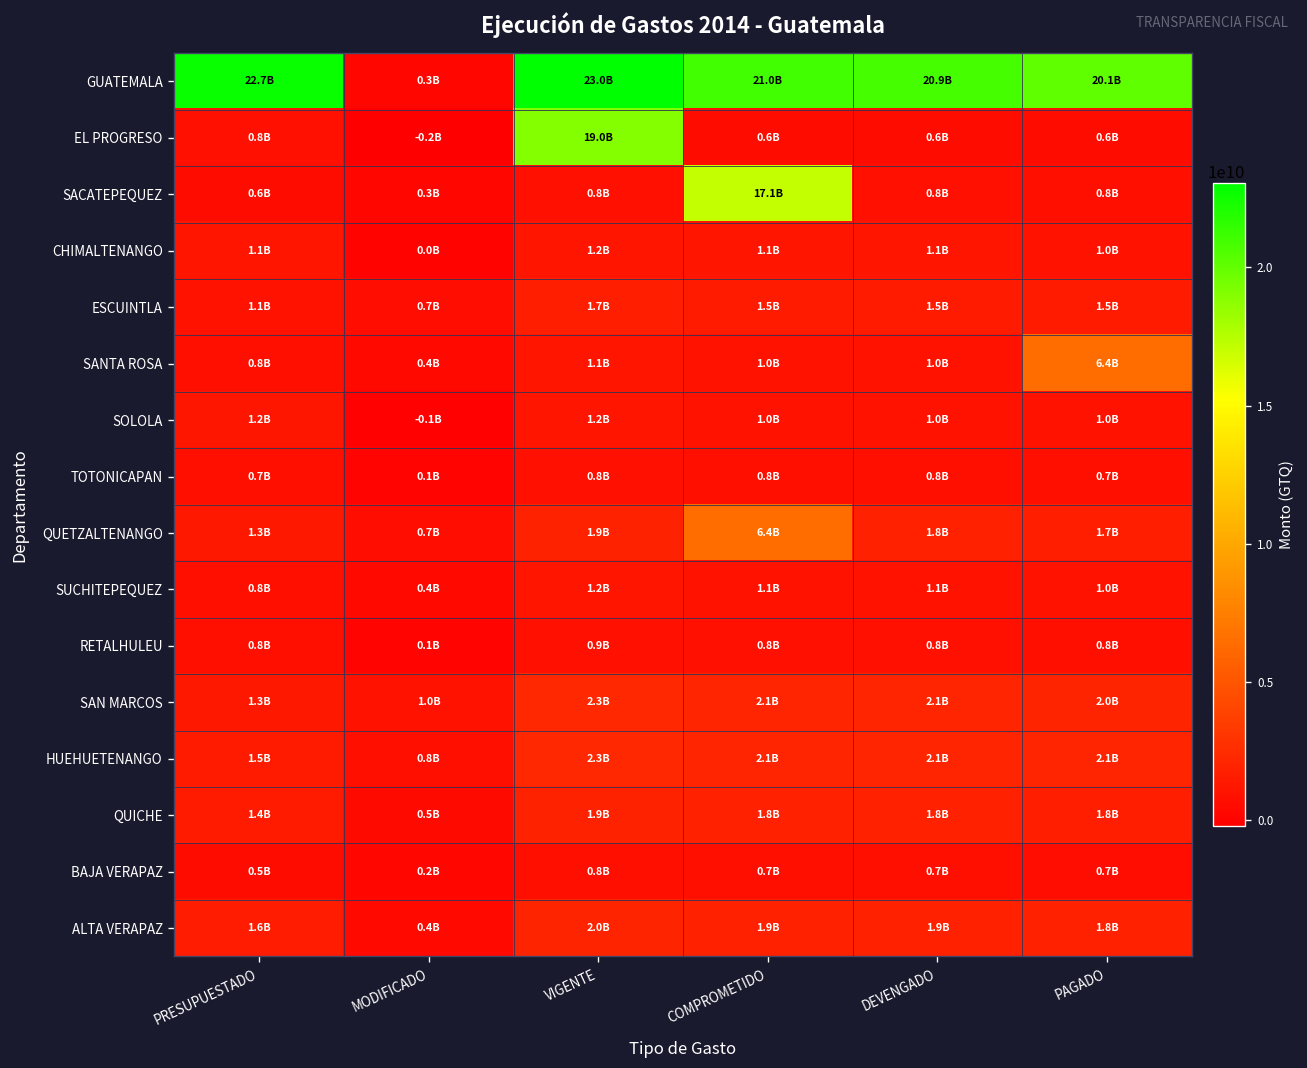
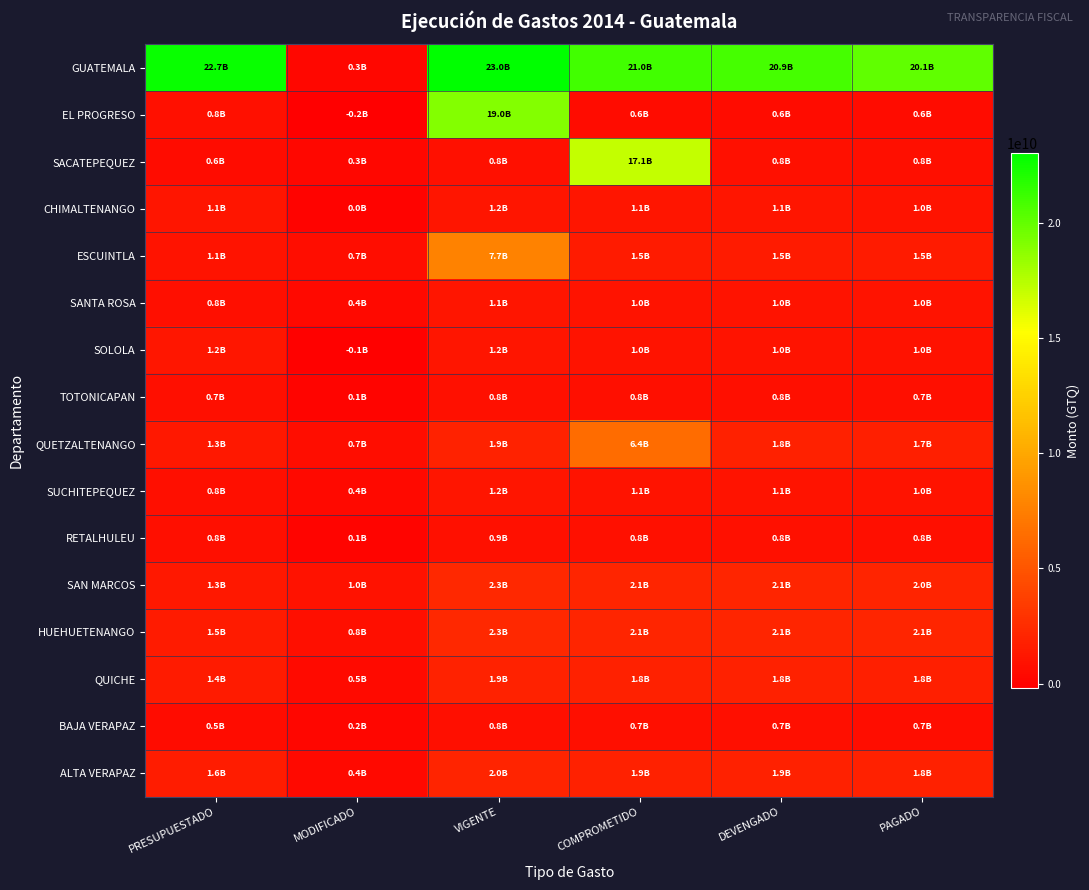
ESCUINTLA, VIGENTE: 1.7B -> 7.7B
SANTA ROSA, PAGADO: 6.4B -> 1.0B
